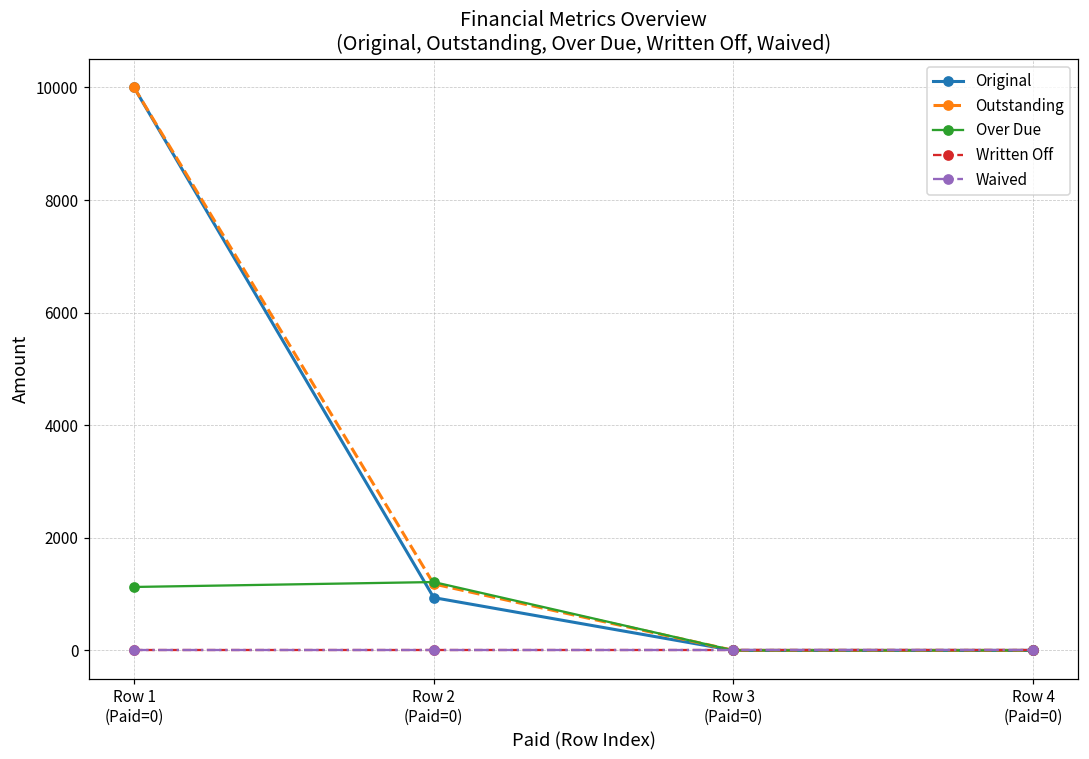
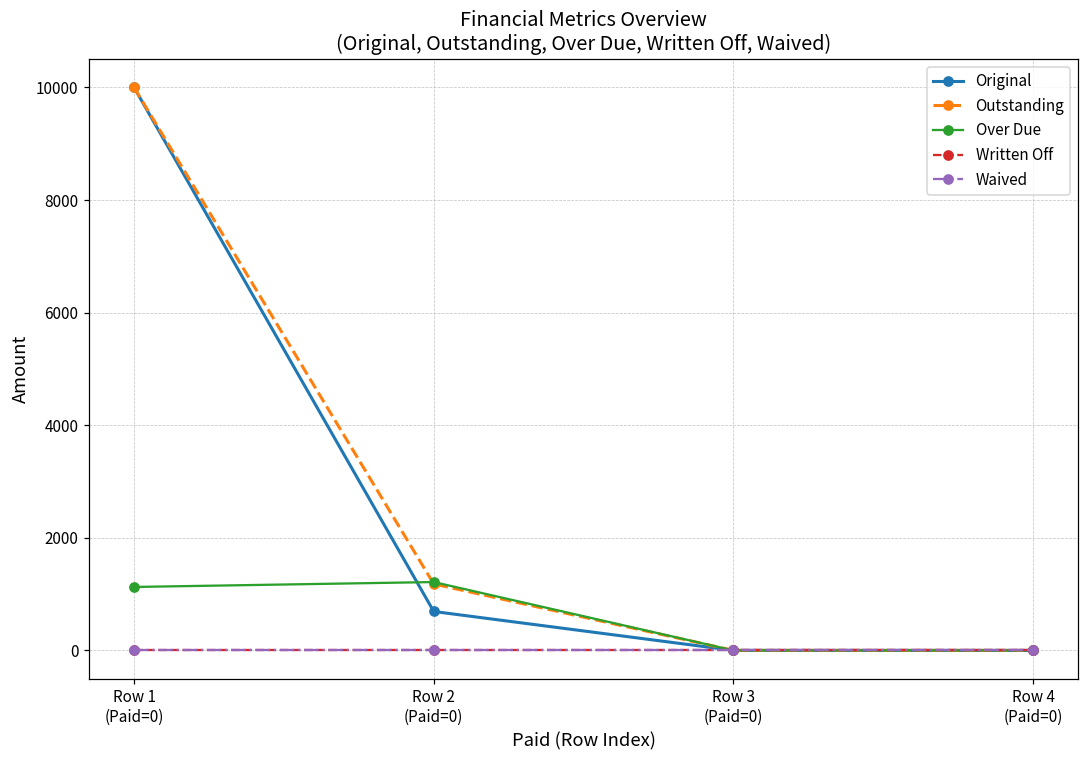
Original, Row 2 (Paid=0): 900 -> 700
